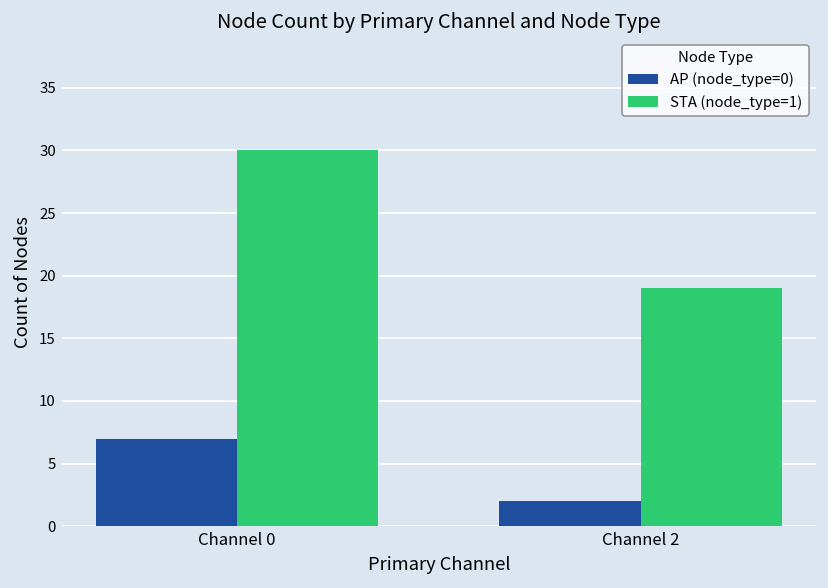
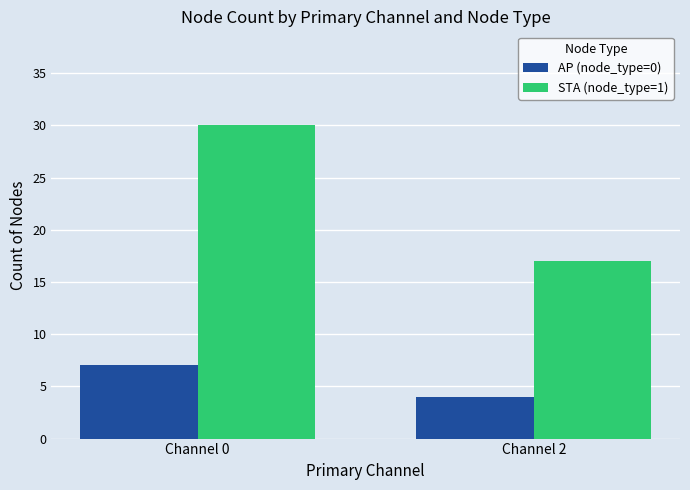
AP (node_type=0), Channel 2: 2 -> 4
STA (node_type=1), Channel 2: 19 -> 17
